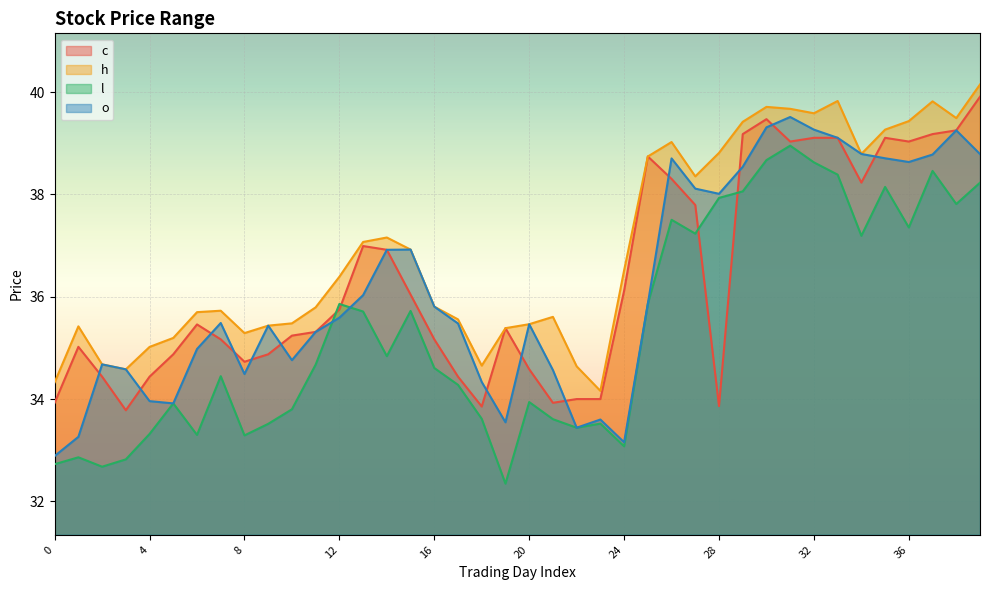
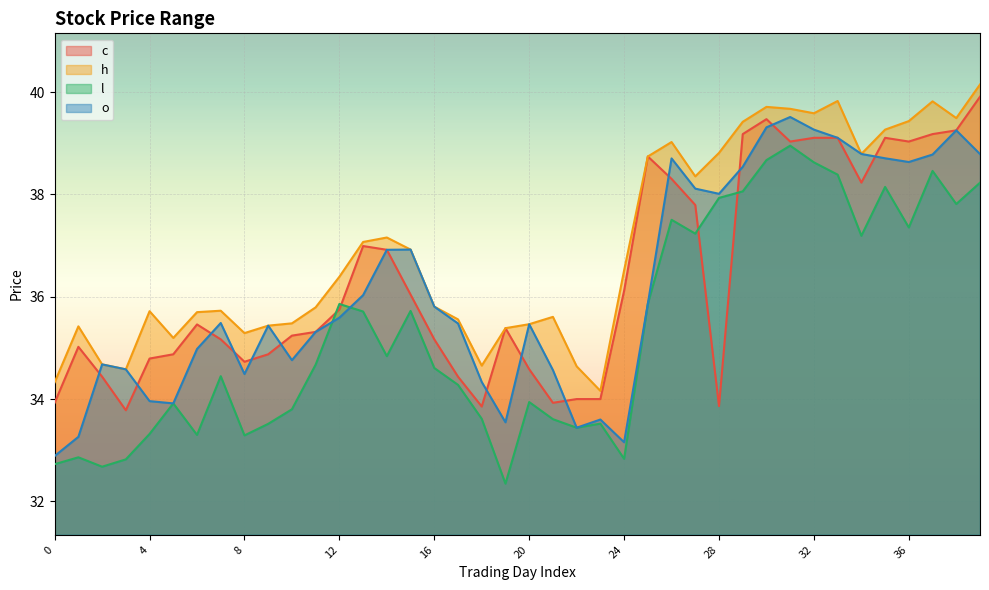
c, 4: 34.4 -> 34.8
h, 4: 35.0 -> 35.7
l, 24: 33.1 -> 32.8
